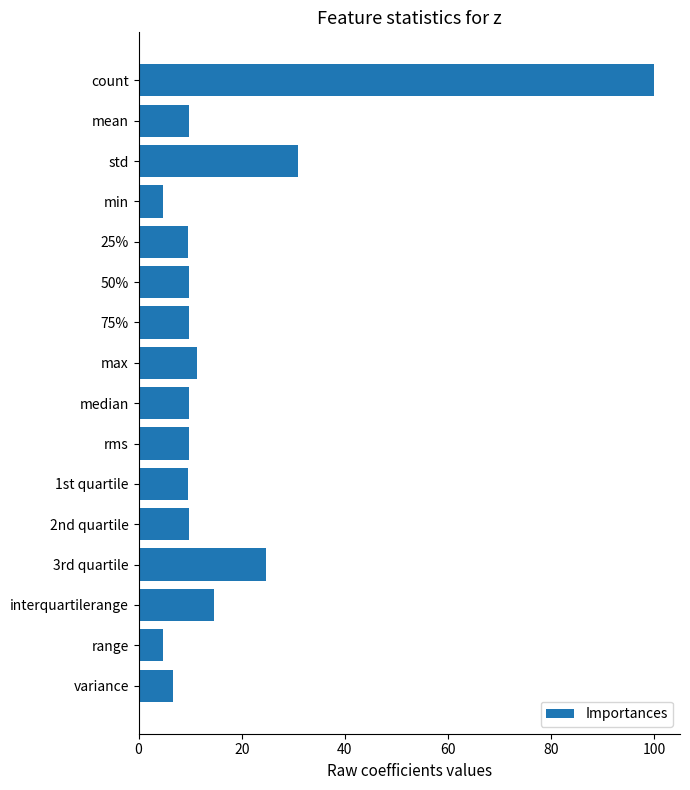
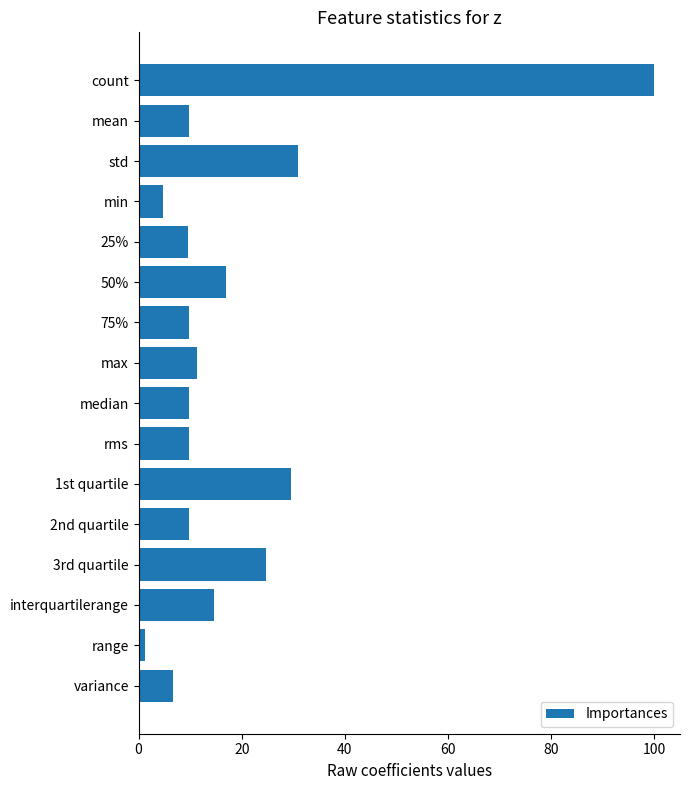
50%: 10 -> 17
1st quartile: 10 -> 30
range: 5 -> 1
